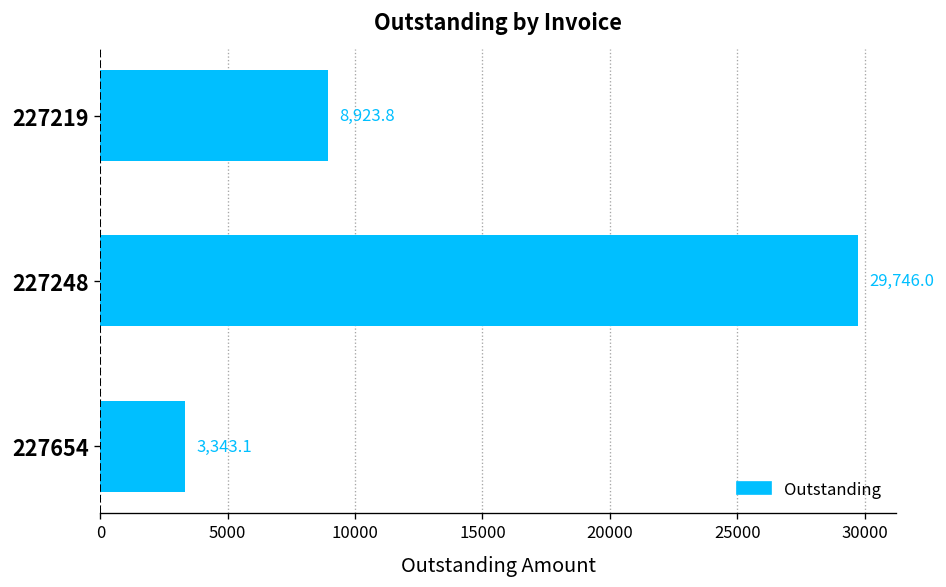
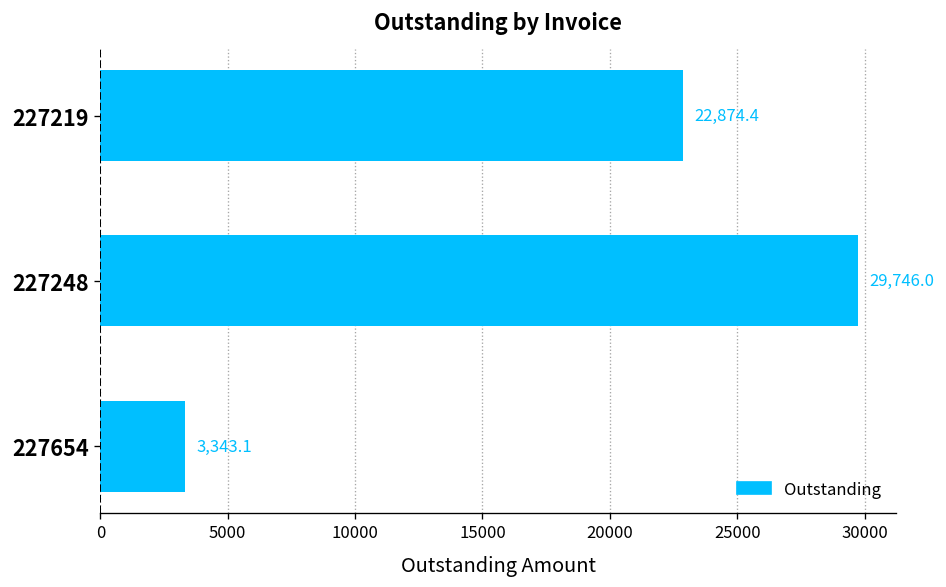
227219: 8,923.8 -> 22,874.4
